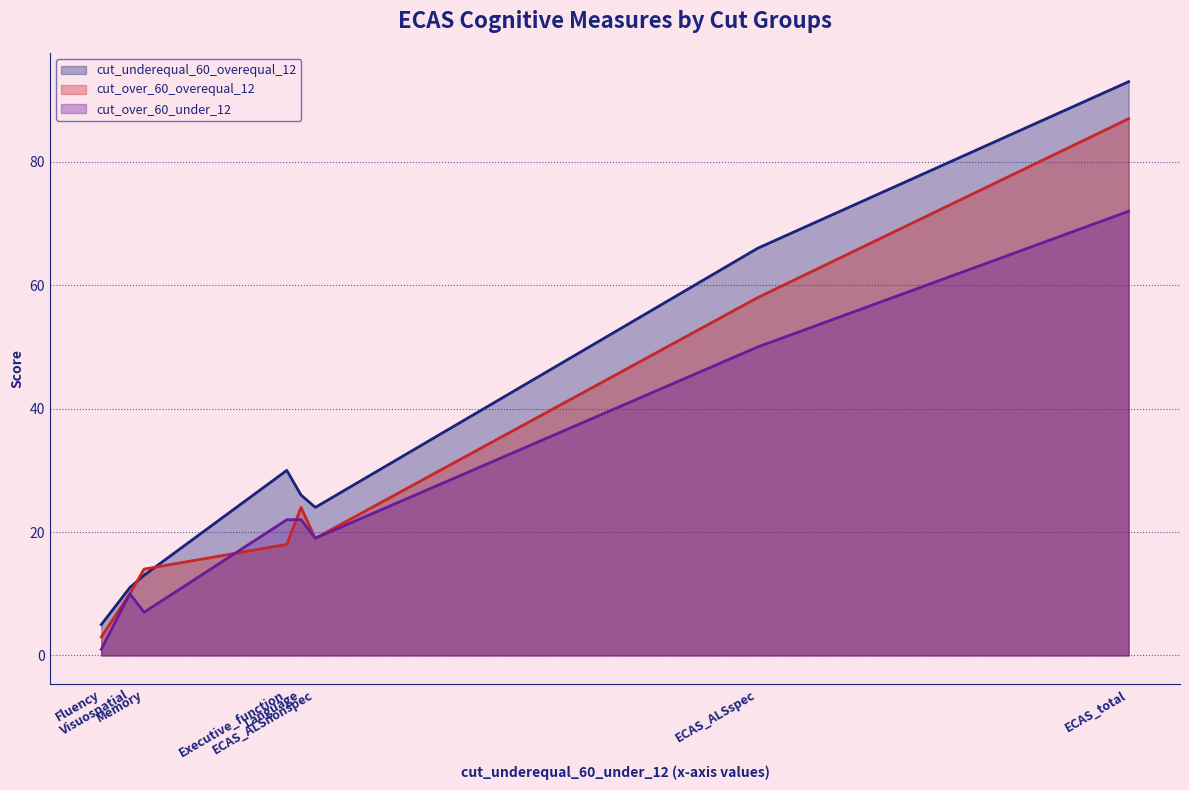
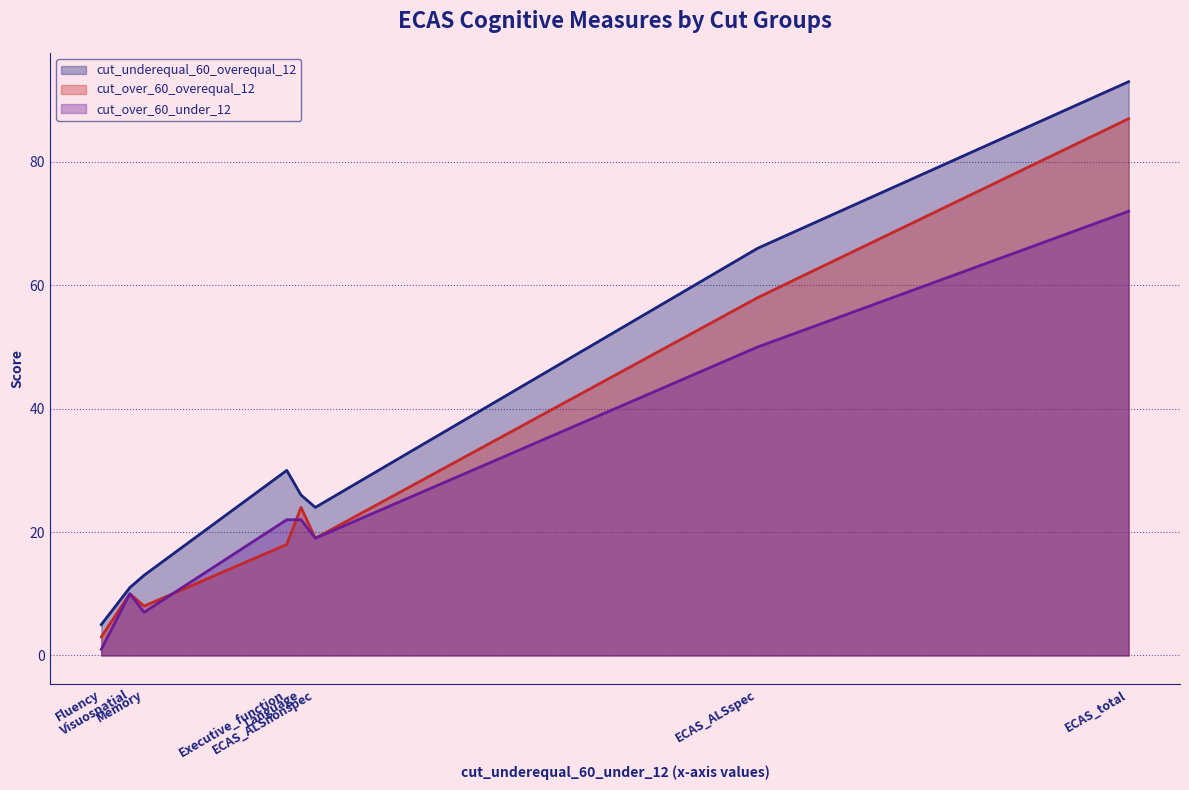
cut_over_60_overequal_12, Memory: 14 -> 8
